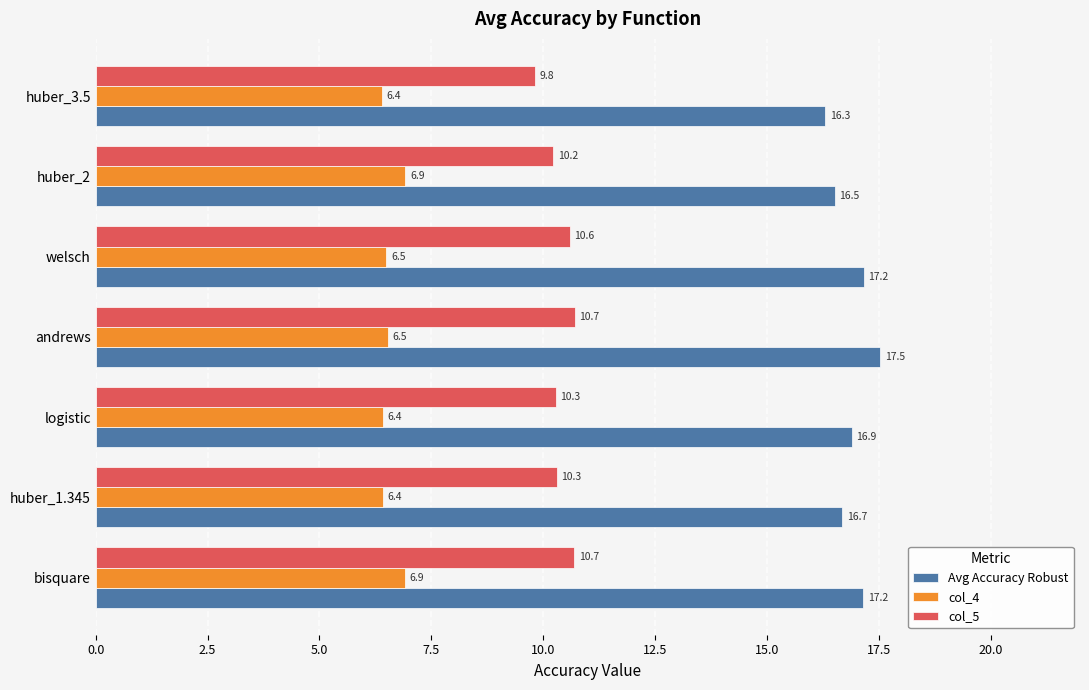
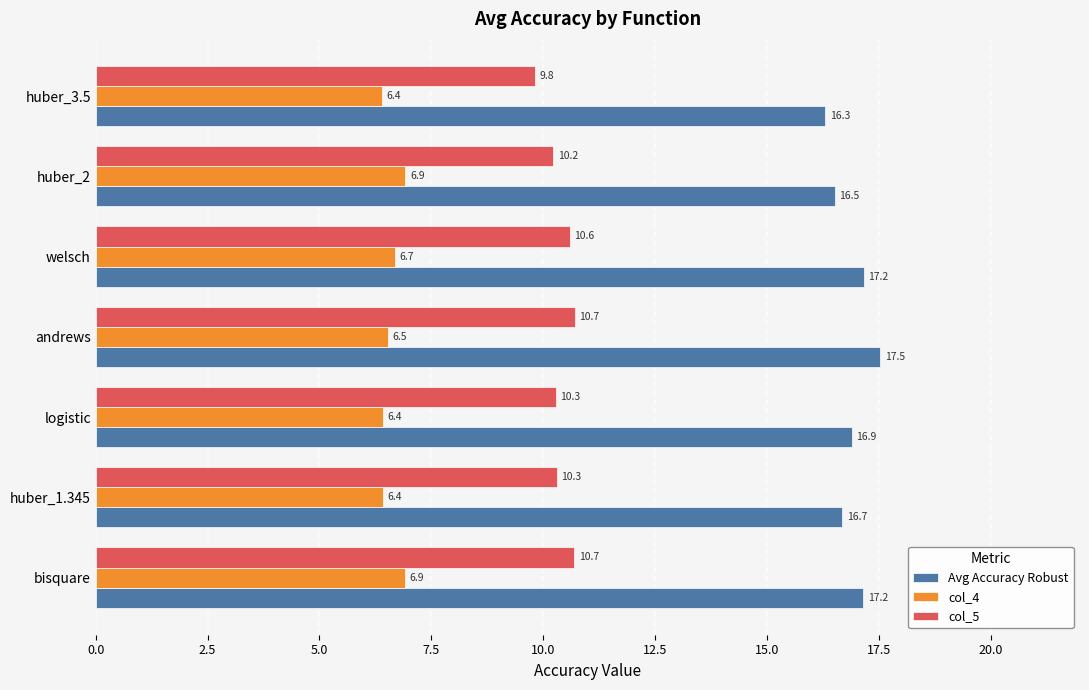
col_4, welsch: 6.5 -> 6.7
